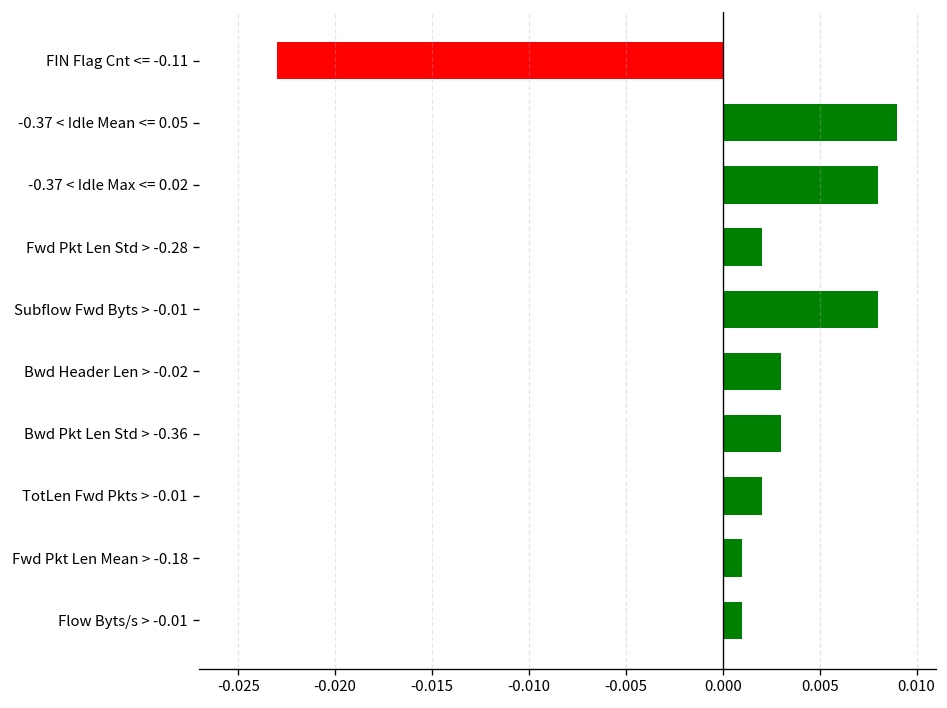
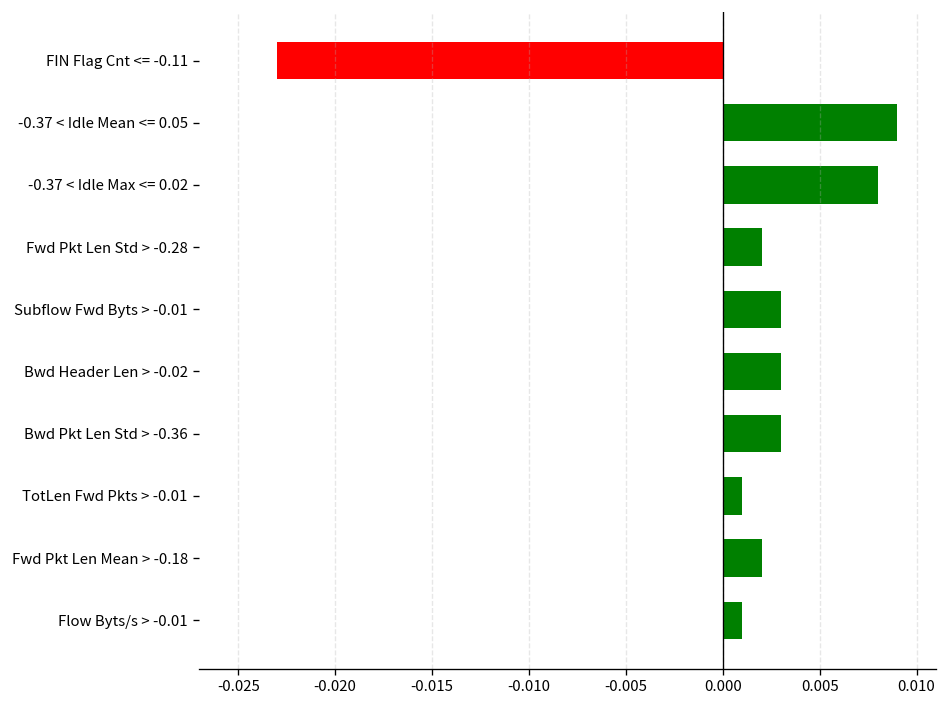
Subflow Fwd Byts > -0.01: 0.008 -> 0.003
TotLen Fwd Pkts > -0.01: 0.002 -> 0.001
Fwd Pkt Len Mean > -0.18: 0.001 -> 0.002
